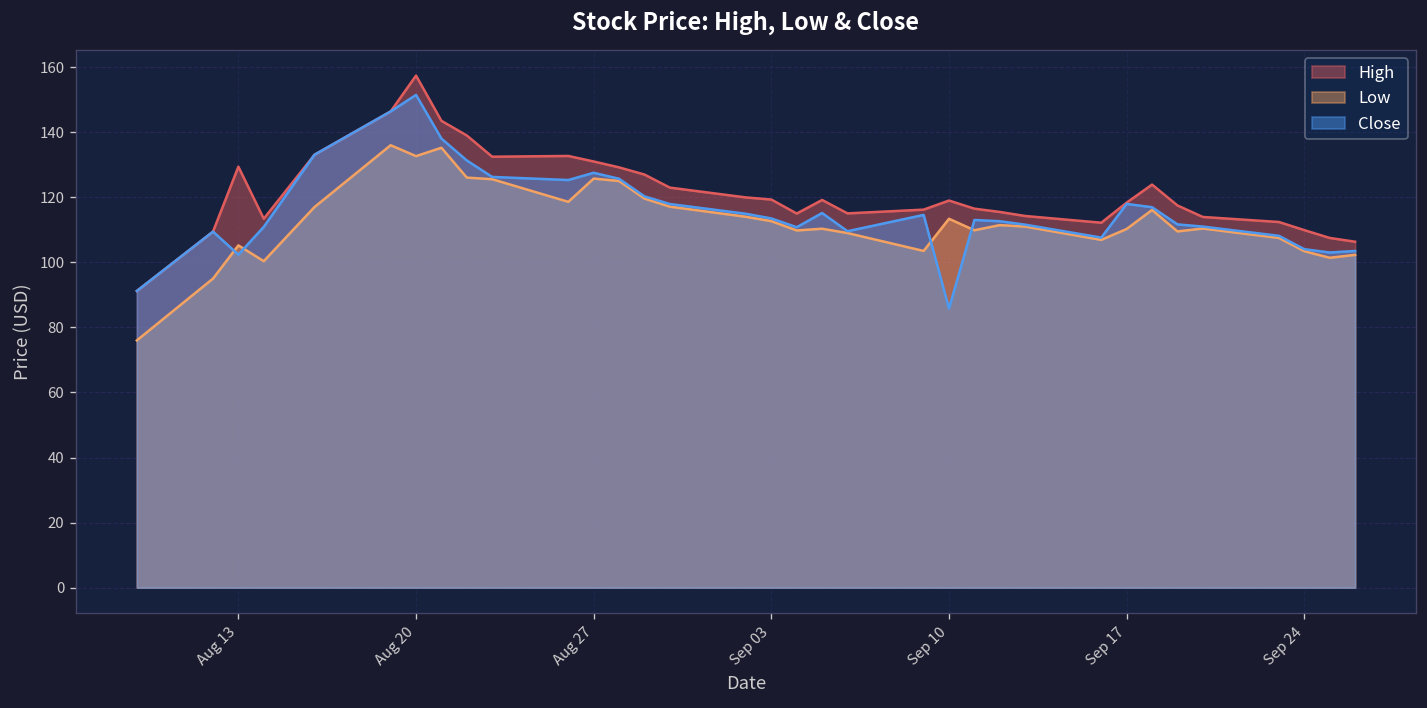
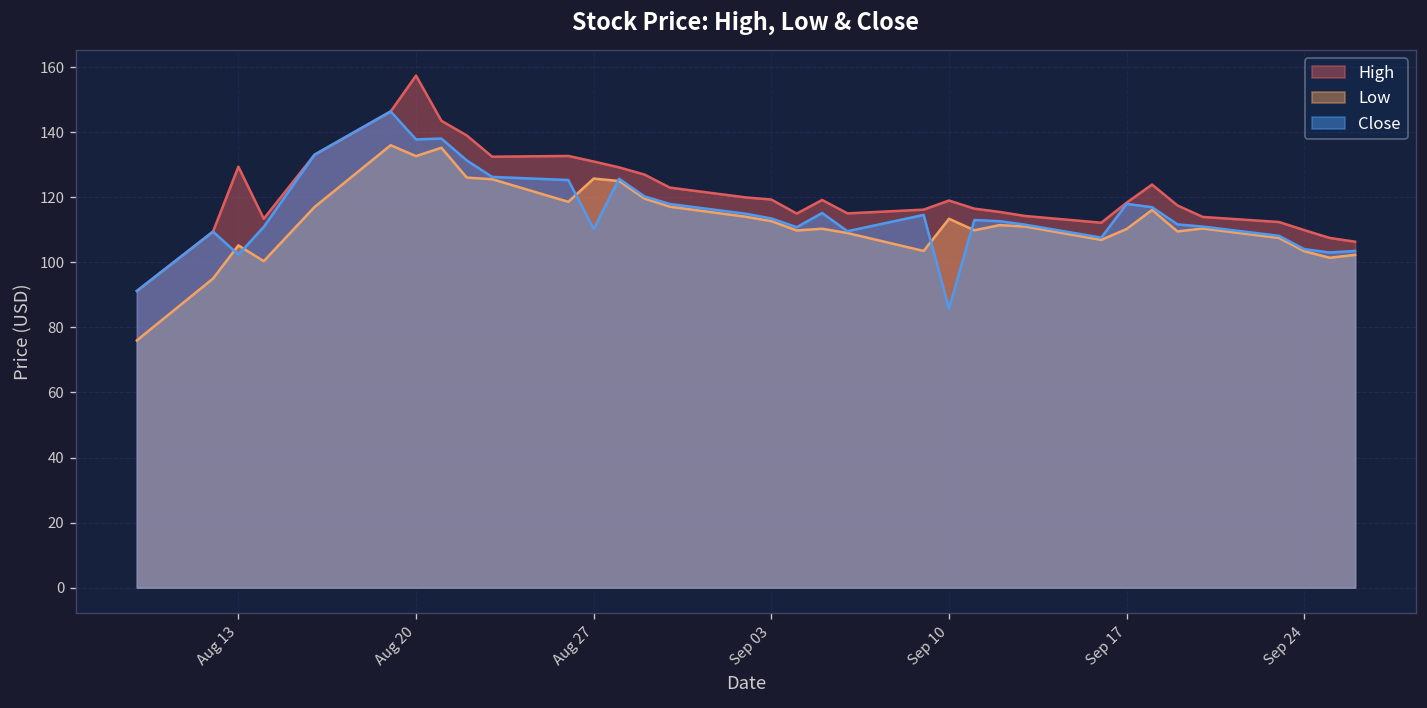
Close, Aug 20: 151 -> 138
Close, Aug 27: 128 -> 110
